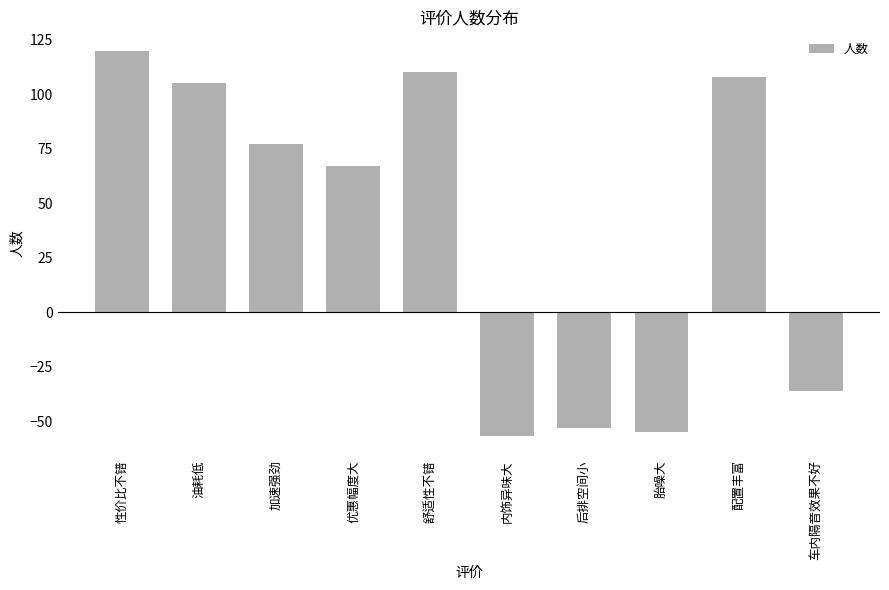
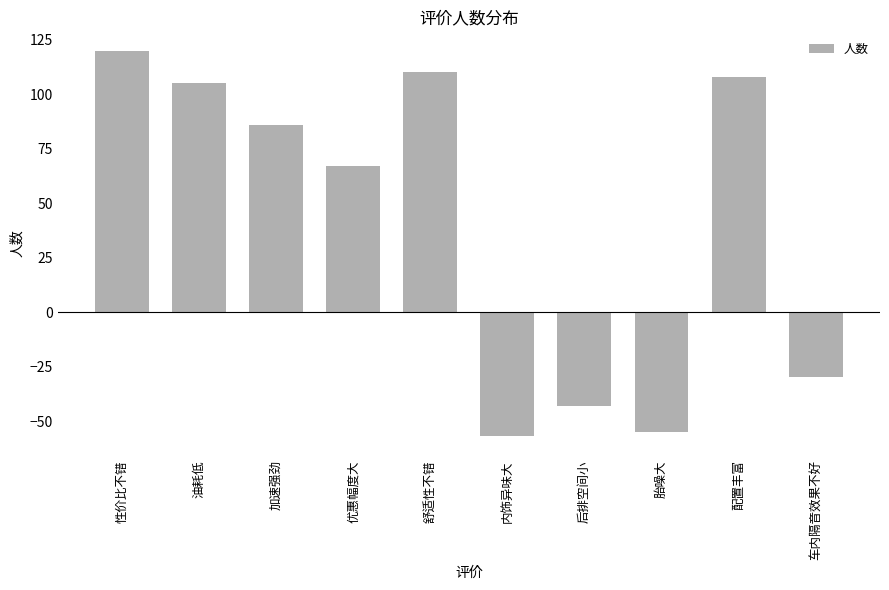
加速强劲: 77 -> 86
后排空间小: -53 -> -43
车内隔音效果不好: -36 -> -30
